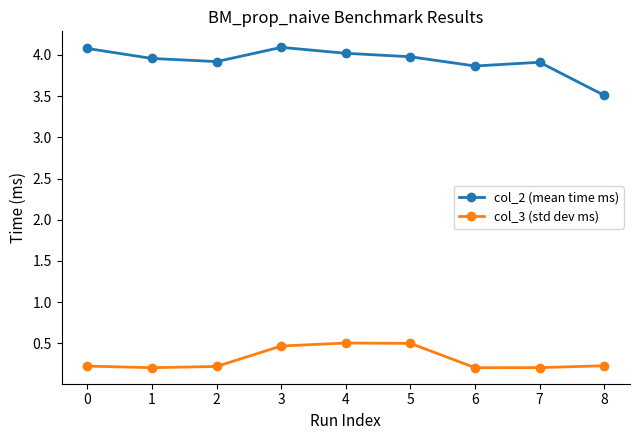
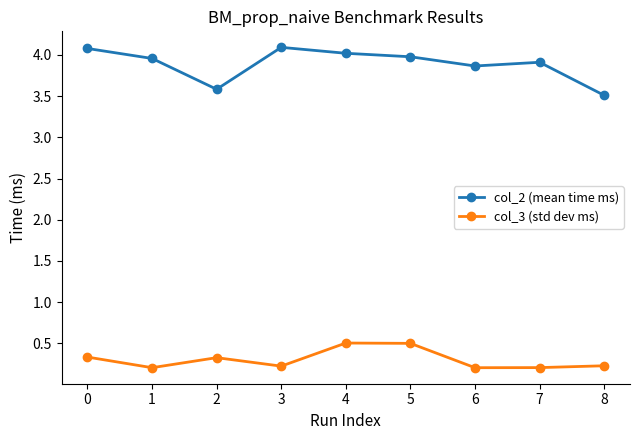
col_3 (std dev ms), 0: 0.2 -> 0.3
col_2 (mean time ms), 2: 3.9 -> 3.6
col_3 (std dev ms), 2: 0.2 -> 0.3
col_3 (std dev ms), 3: 0.5 -> 0.2
